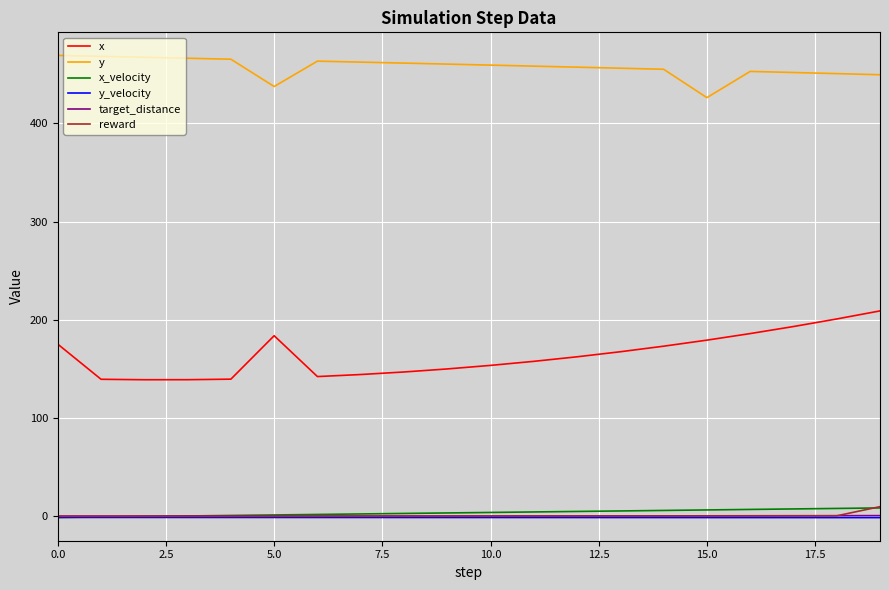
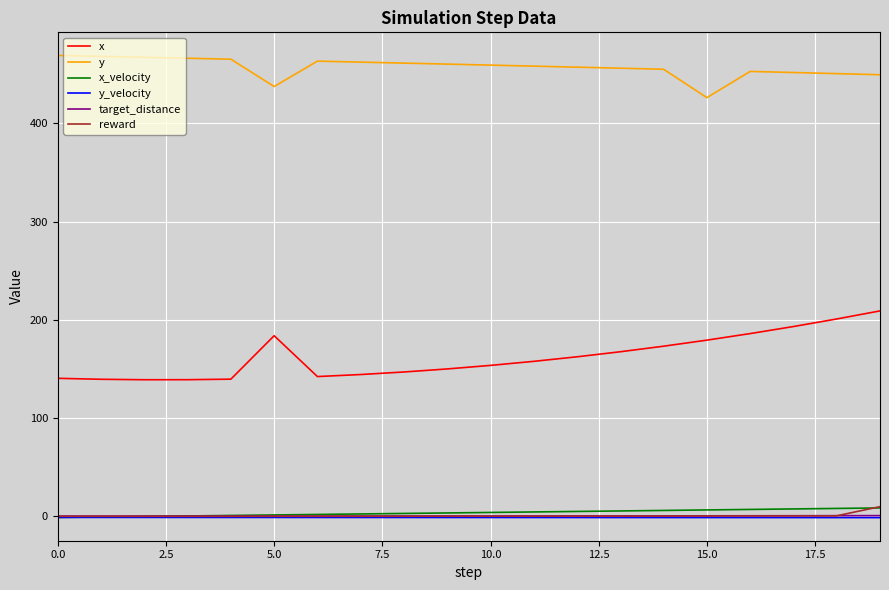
x, 0.0: 180 -> 140
